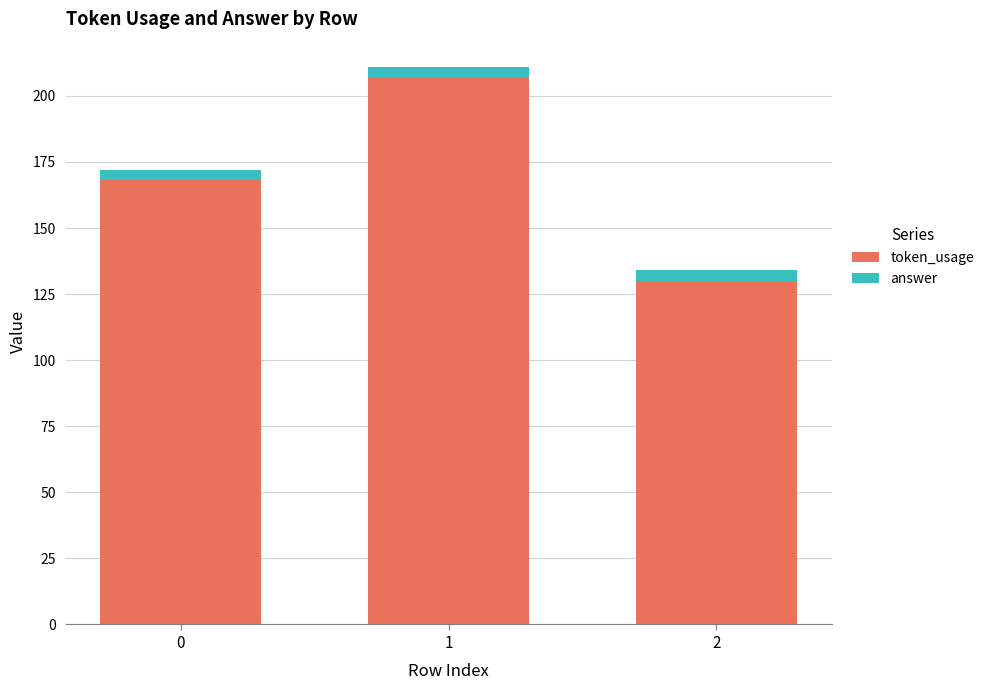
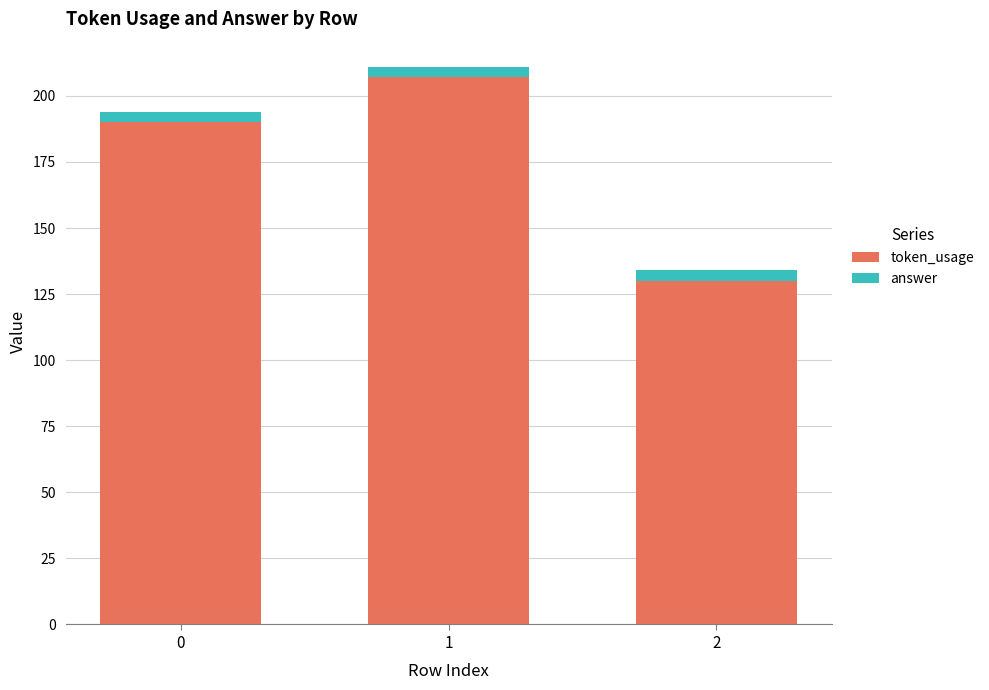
token_usage, 0: 168 -> 190
